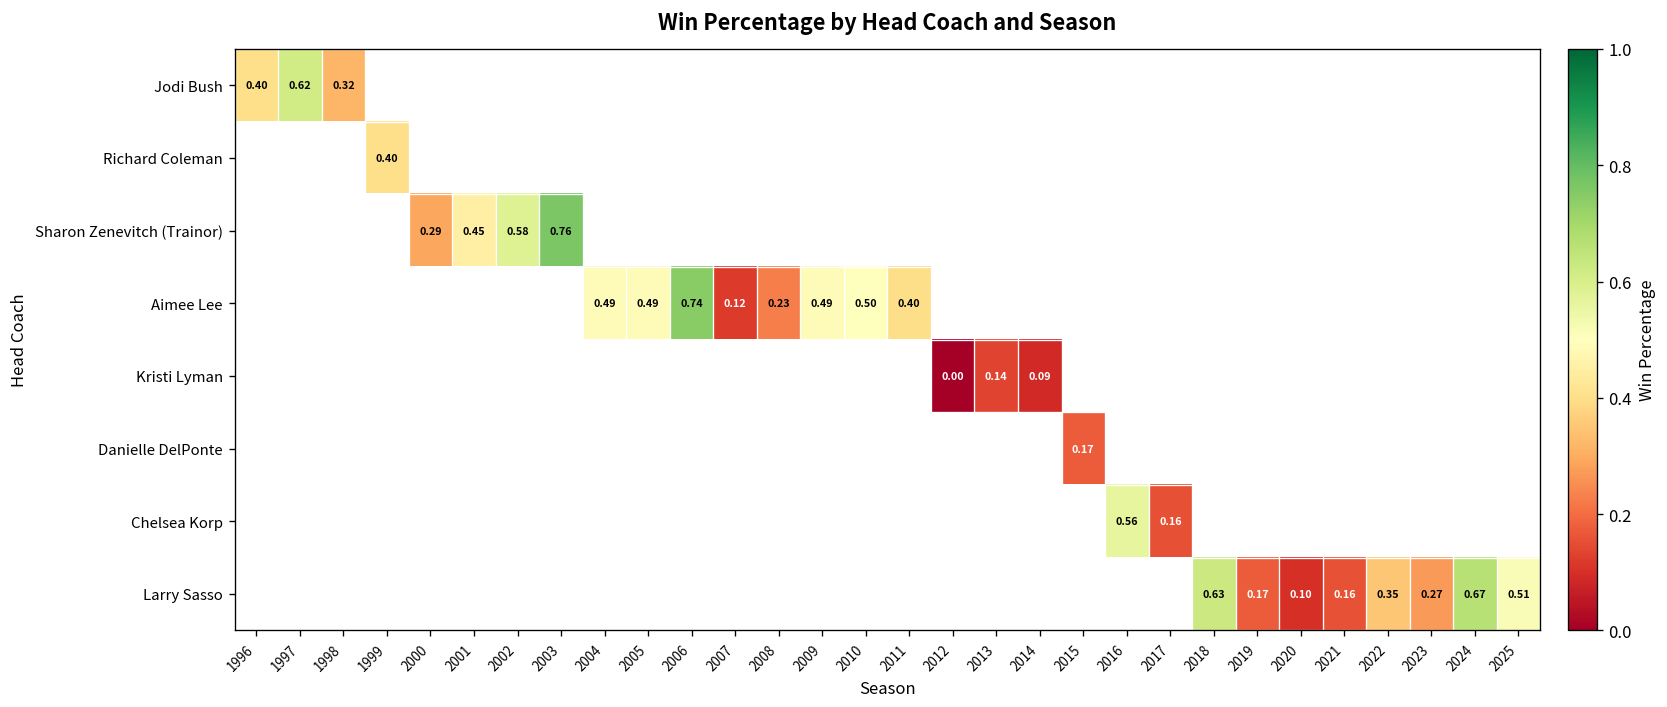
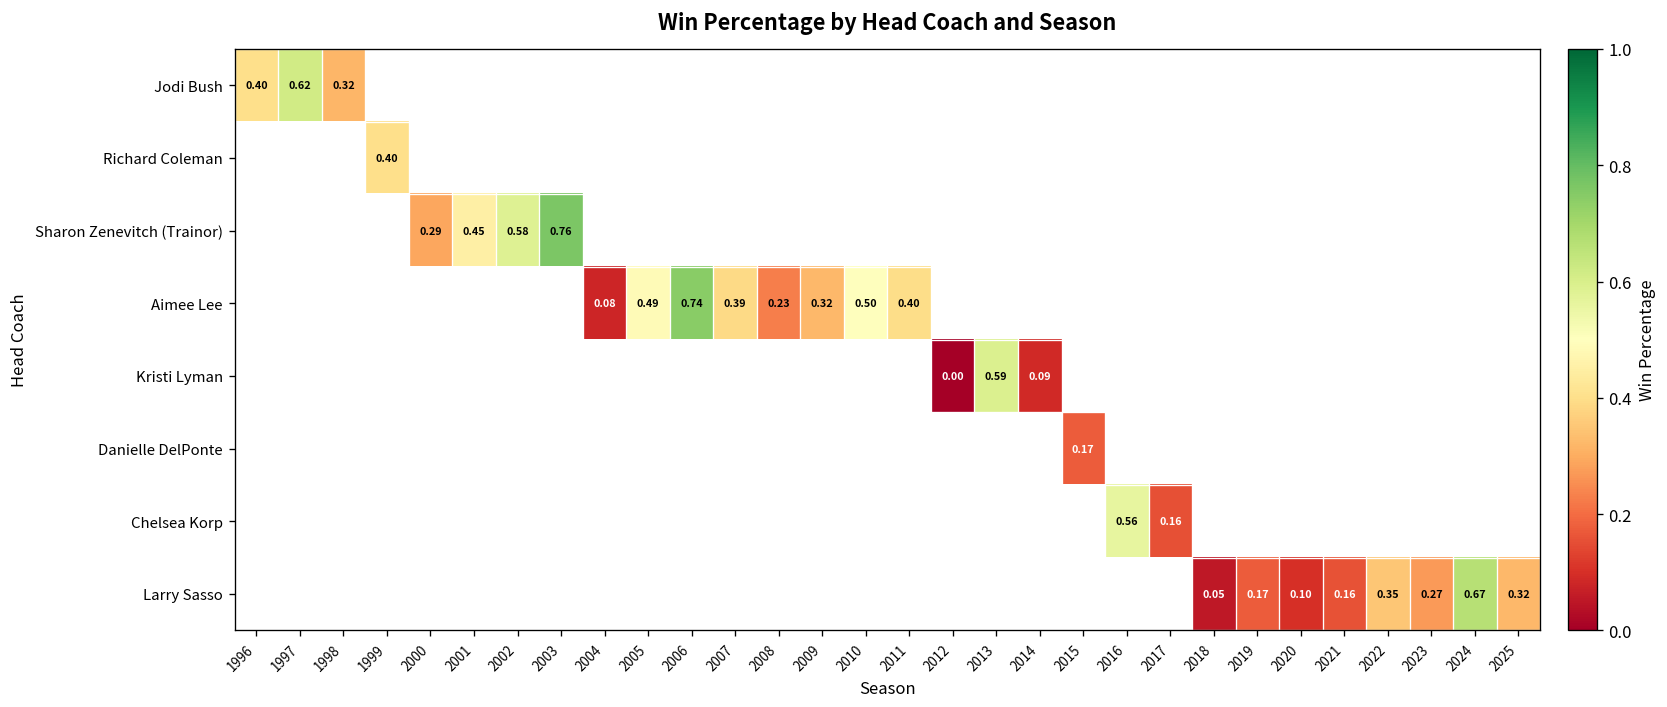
Aimee Lee, 2004: 0.49 -> 0.08
Aimee Lee, 2007: 0.12 -> 0.39
Aimee Lee, 2009: 0.49 -> 0.32
Kristi Lyman, 2013: 0.14 -> 0.59
Larry Sasso, 2018: 0.63 -> 0.05
Larry Sasso, 2025: 0.51 -> 0.32
